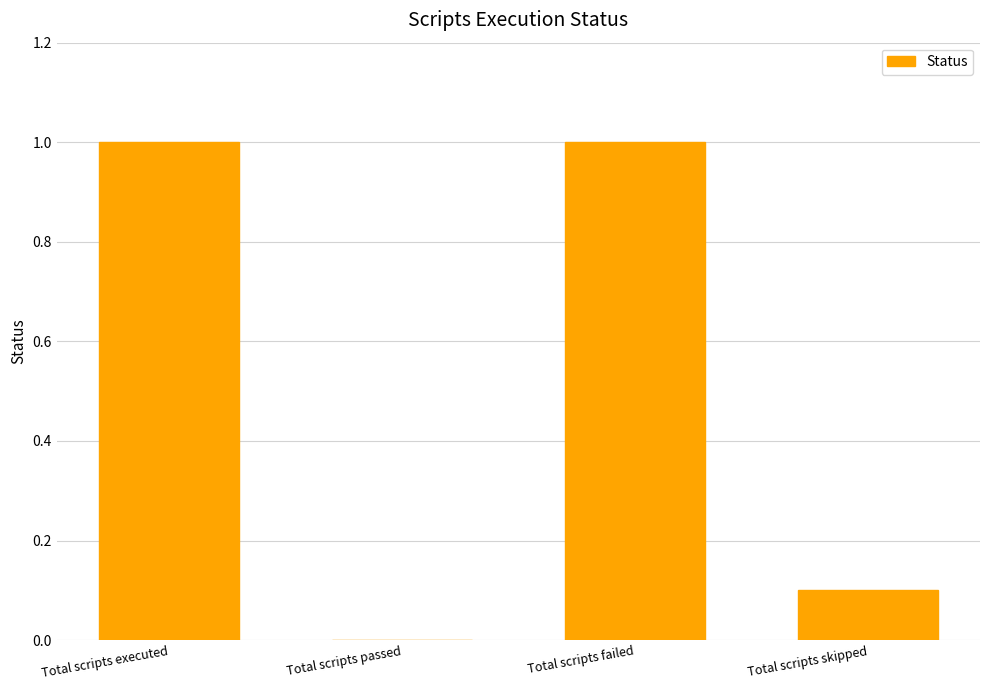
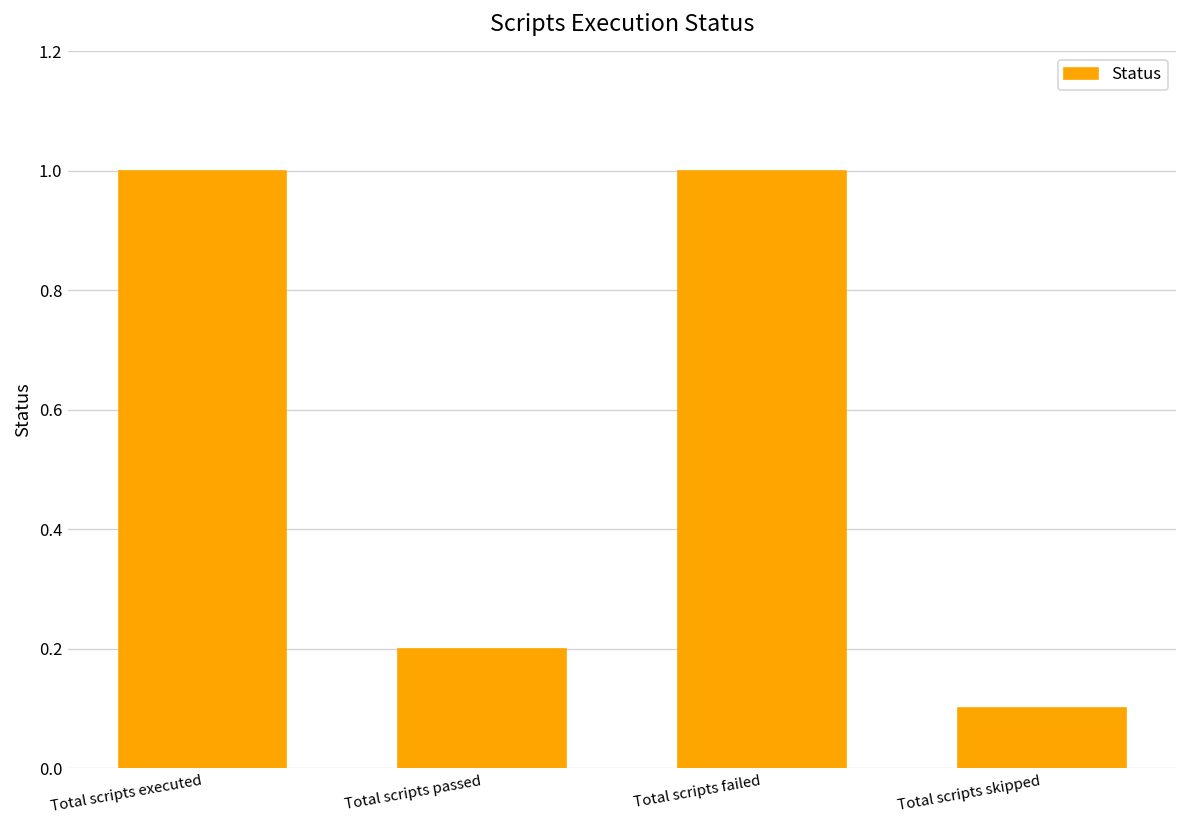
Total scripts passed: 0.0 -> 0.2
